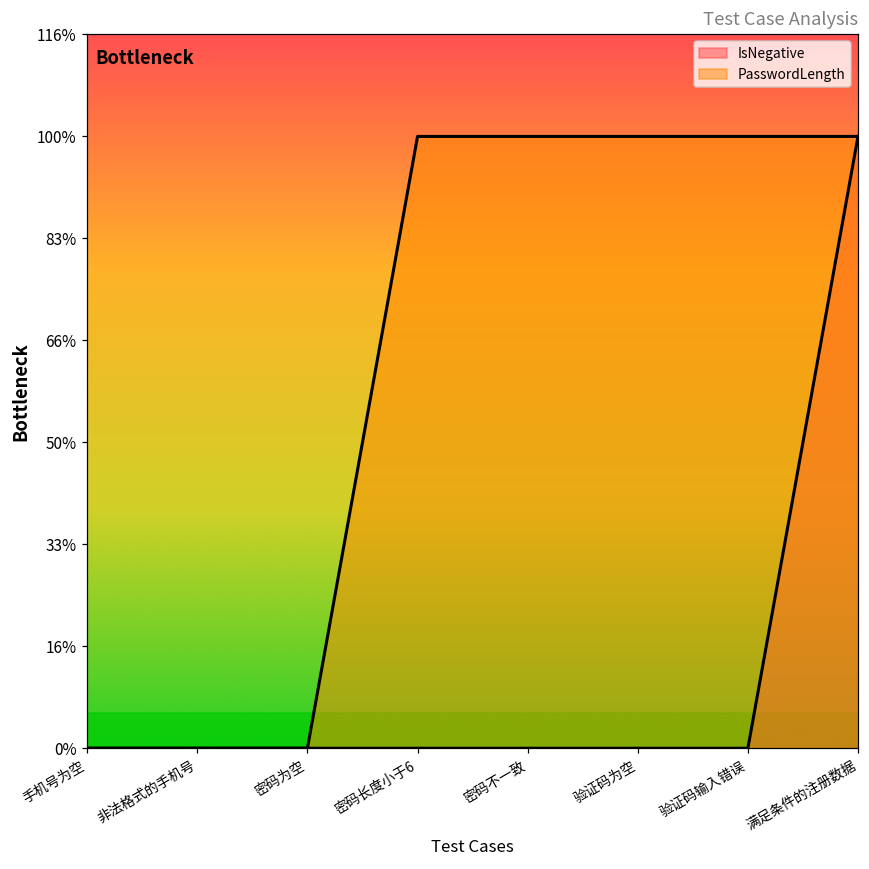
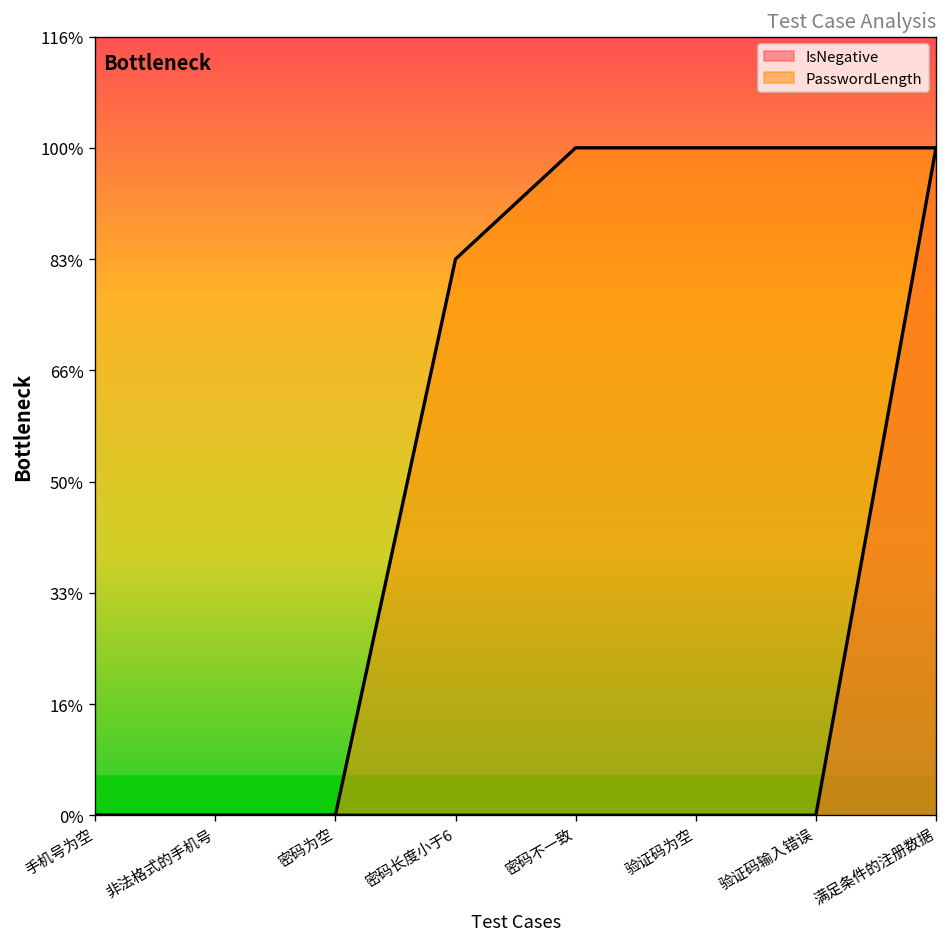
PasswordLength, 密码长度小于6: 99% -> 83%
